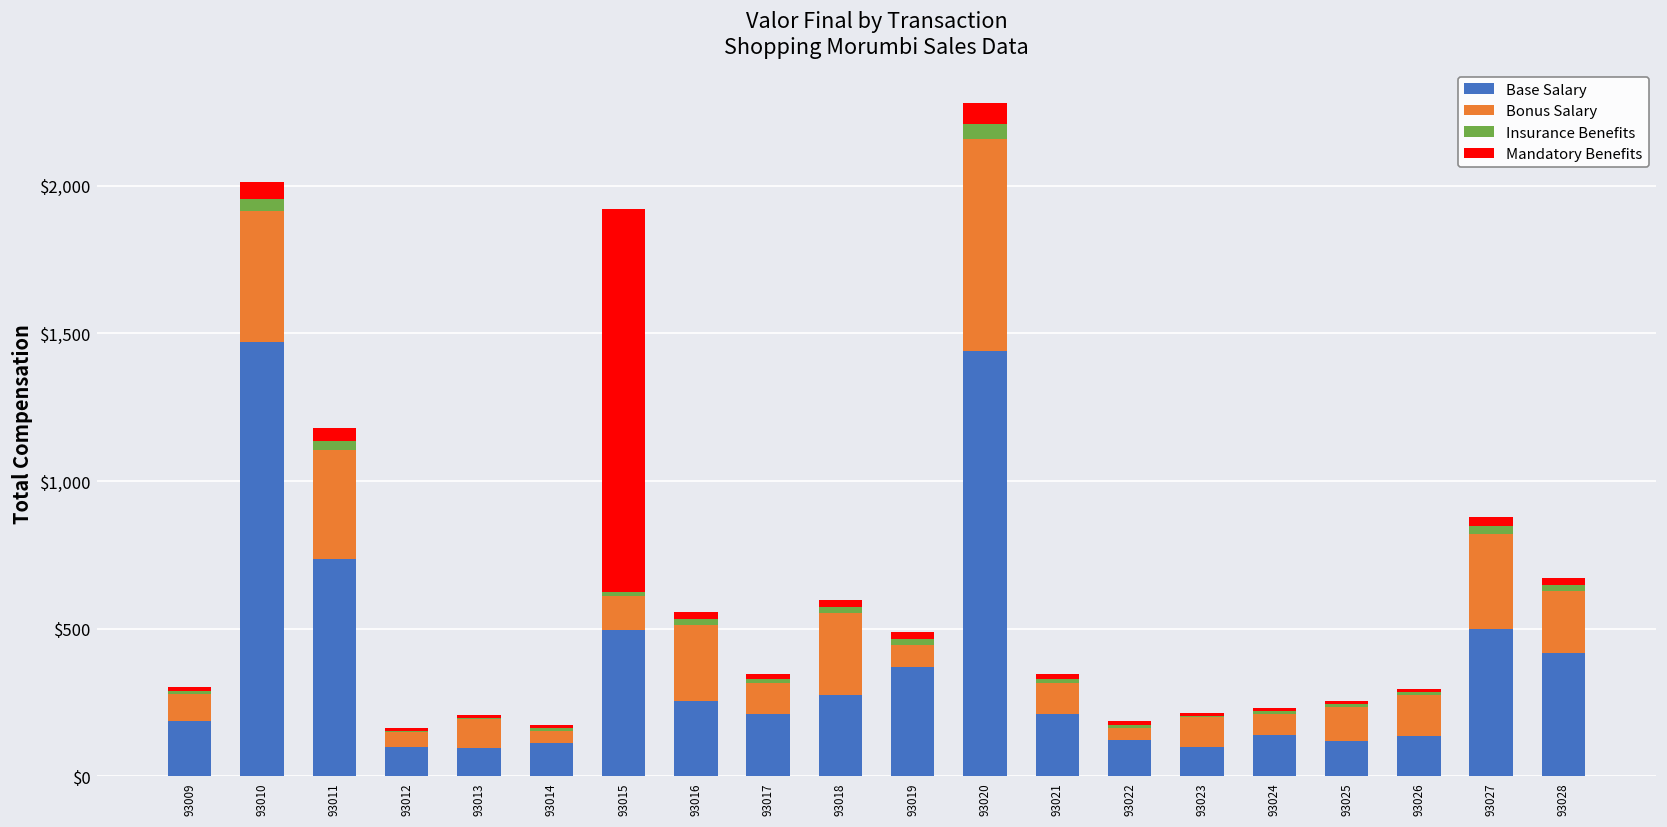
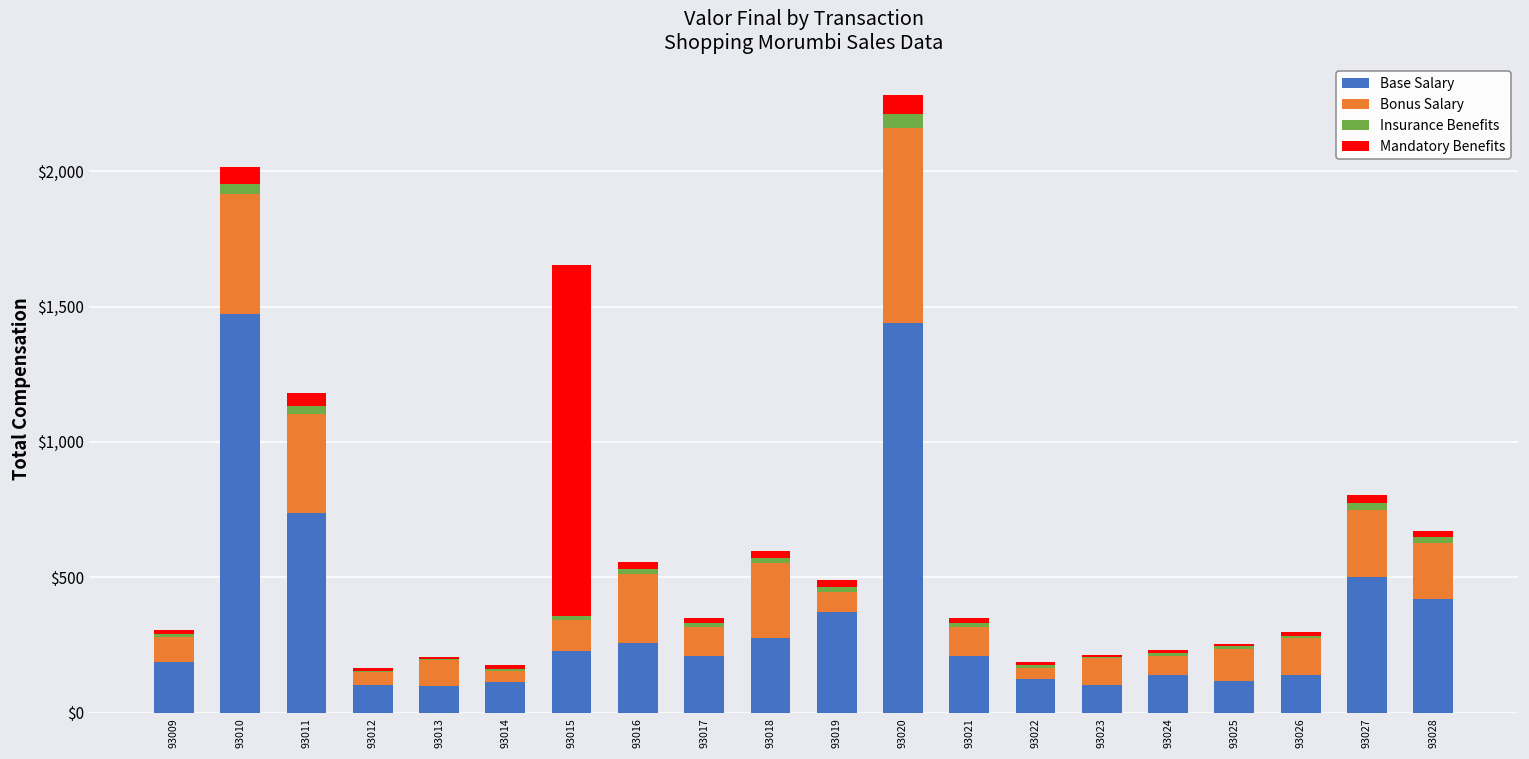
Base Salary, 93015: $500 -> $230
Bonus Salary, 93027: $320 -> $250
